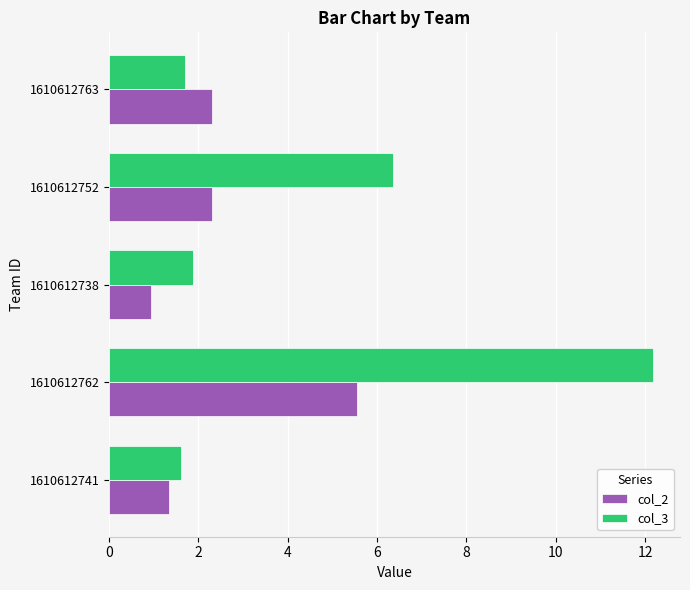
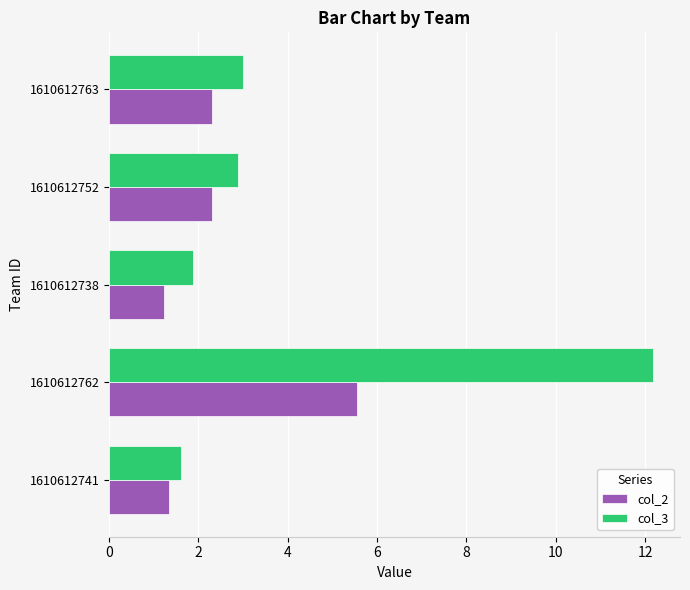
col_3, 1610612763: 1.7 -> 3.0
col_3, 1610612752: 6.4 -> 2.9
col_2, 1610612738: 0.9 -> 1.2
